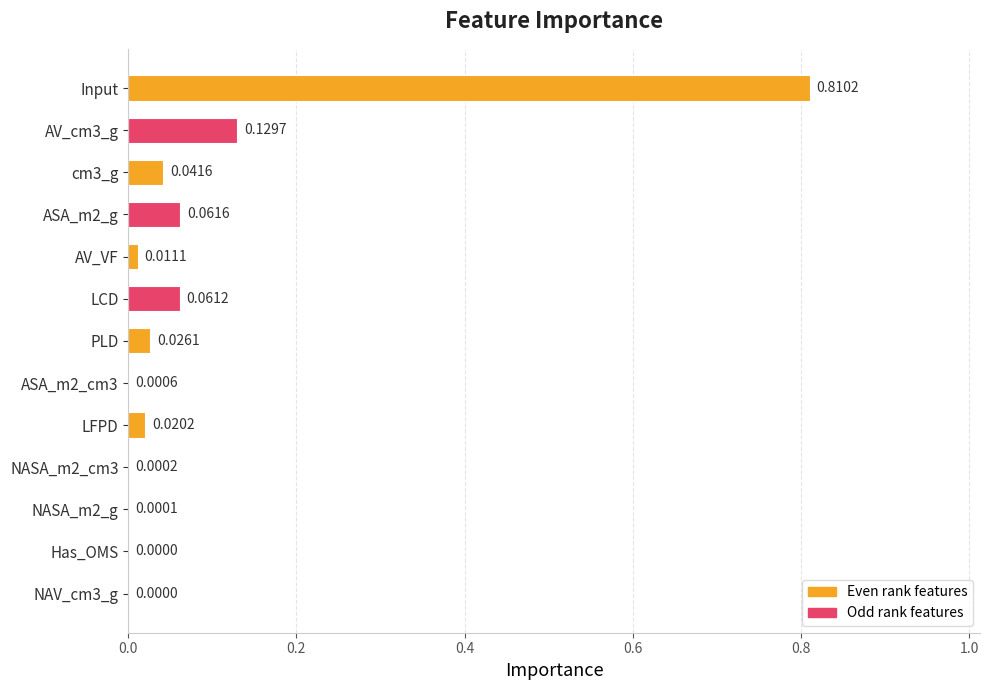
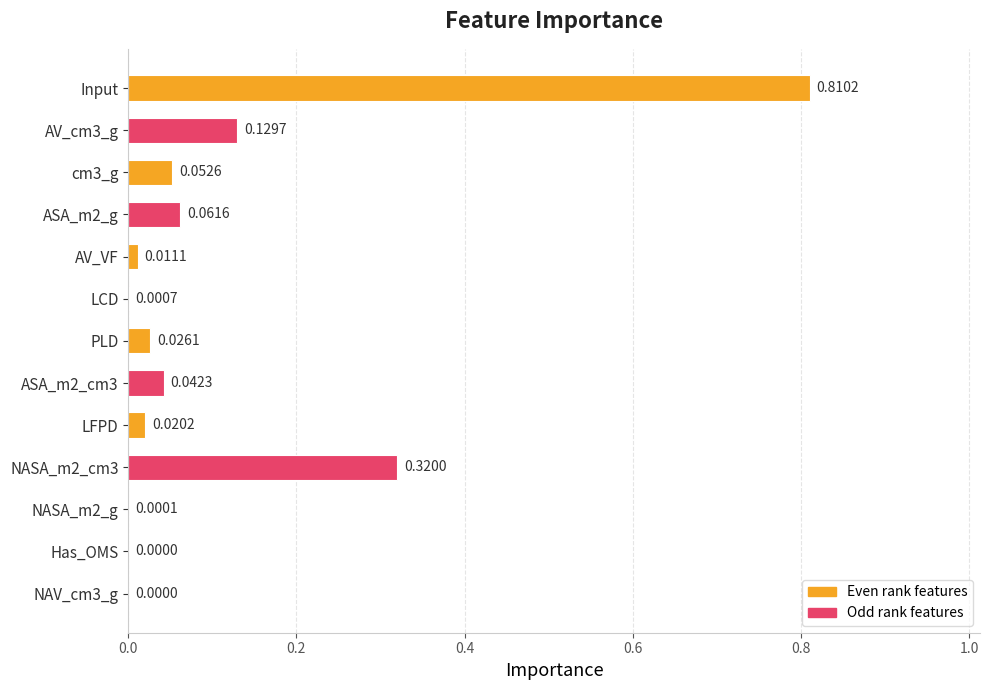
cm3_g: 0.0416 -> 0.0526
LCD: 0.0612 -> 0.0007
ASA_m2_cm3: 0.0006 -> 0.0423
NASA_m2_cm3: 0.0002 -> 0.3200
